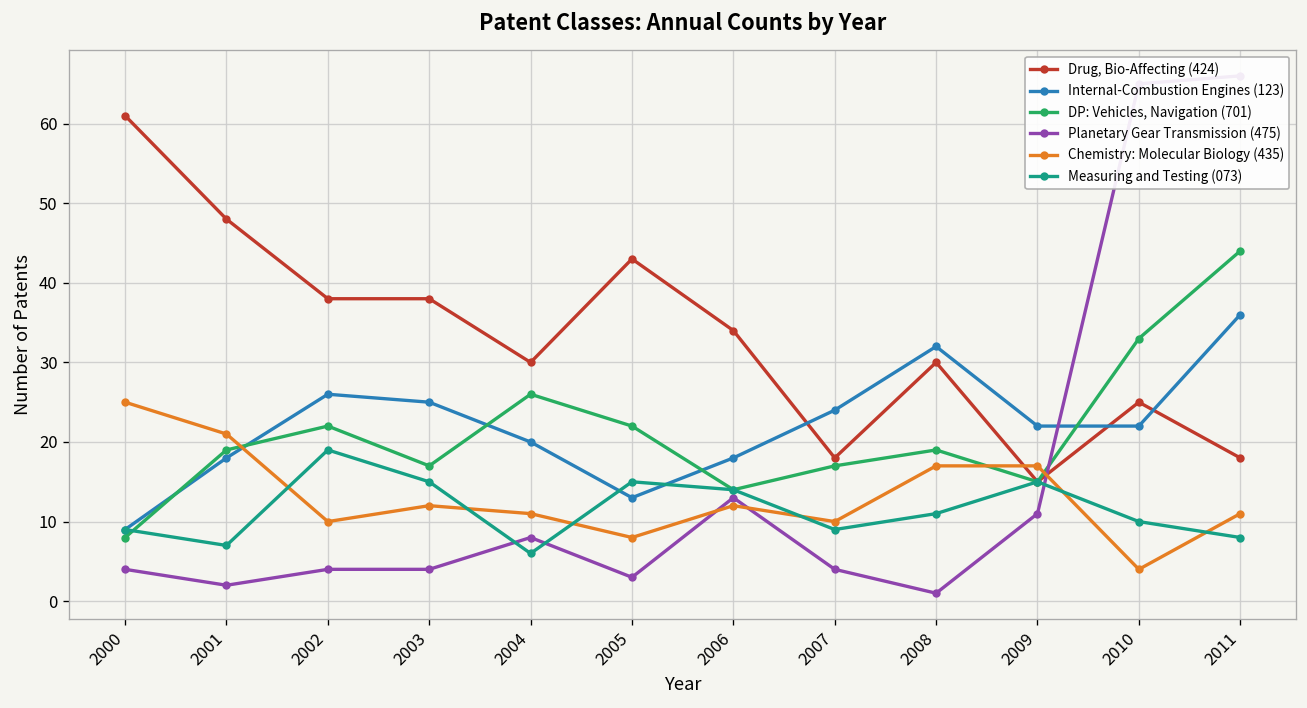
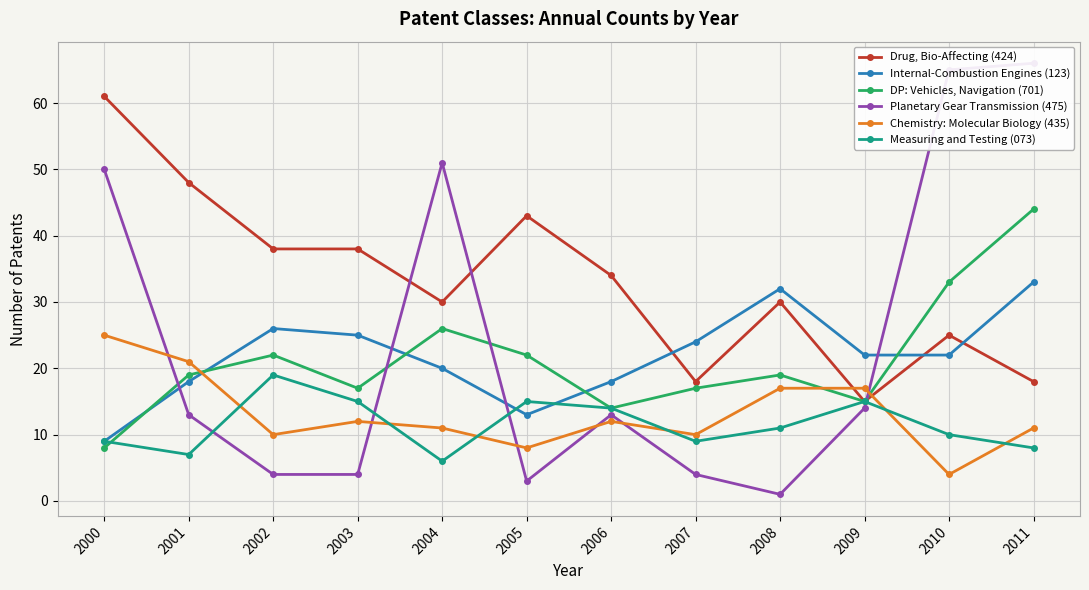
Planetary Gear Transmission (475), 2000: 4 -> 50
Planetary Gear Transmission (475), 2001: 2 -> 13
Planetary Gear Transmission (475), 2004: 8 -> 51
Planetary Gear Transmission (475), 2009: 11 -> 14
Internal-Combustion Engines (123), 2011: 36 -> 33
